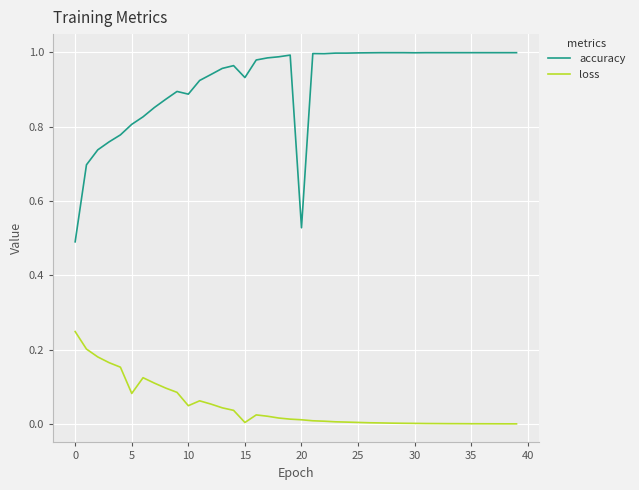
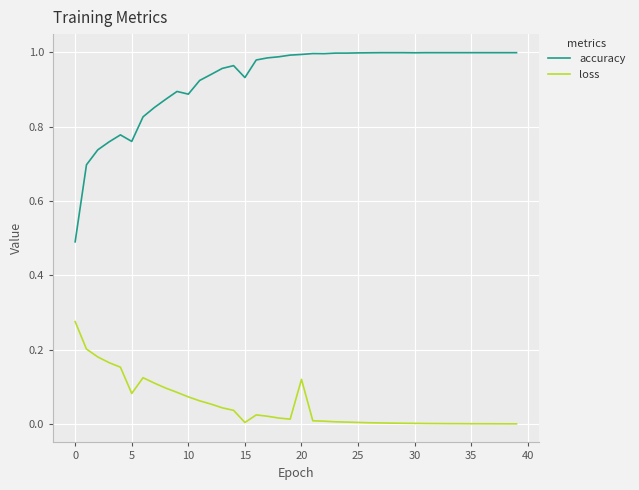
loss, 0: 0.25 -> 0.28
accuracy, 5: 0.81 -> 0.76
loss, 10: 0.05 -> 0.07
accuracy, 20: 0.53 -> 0.99
loss, 20: 0.01 -> 0.12
